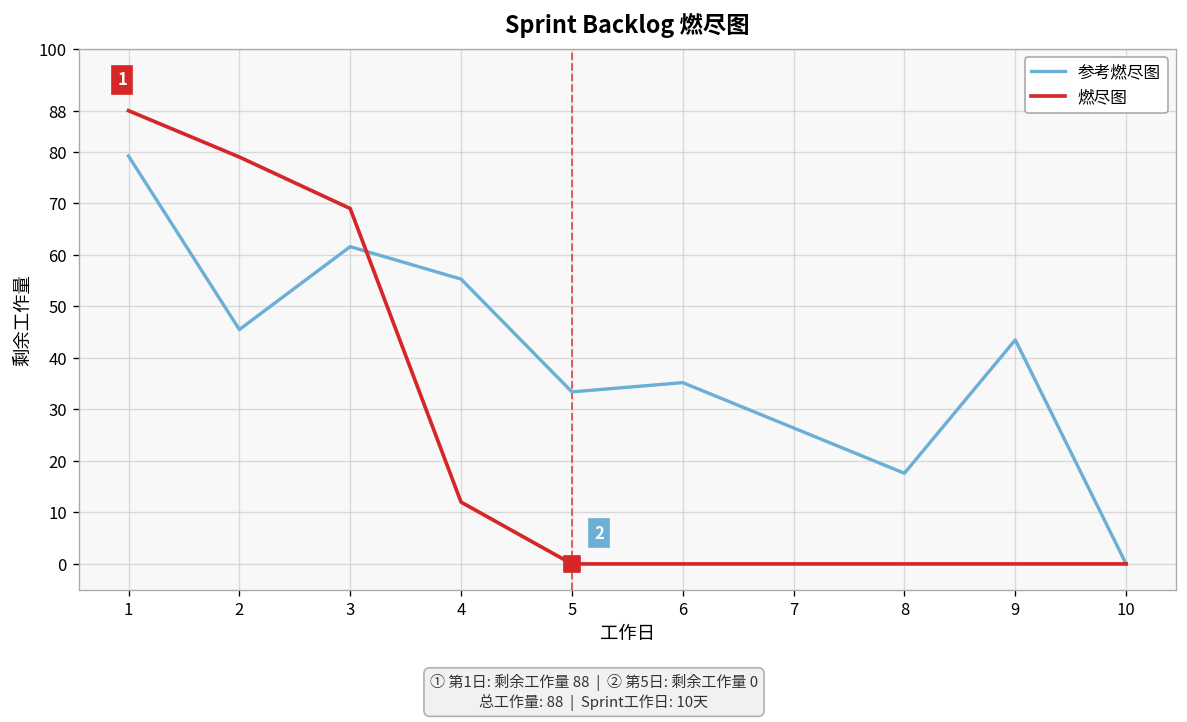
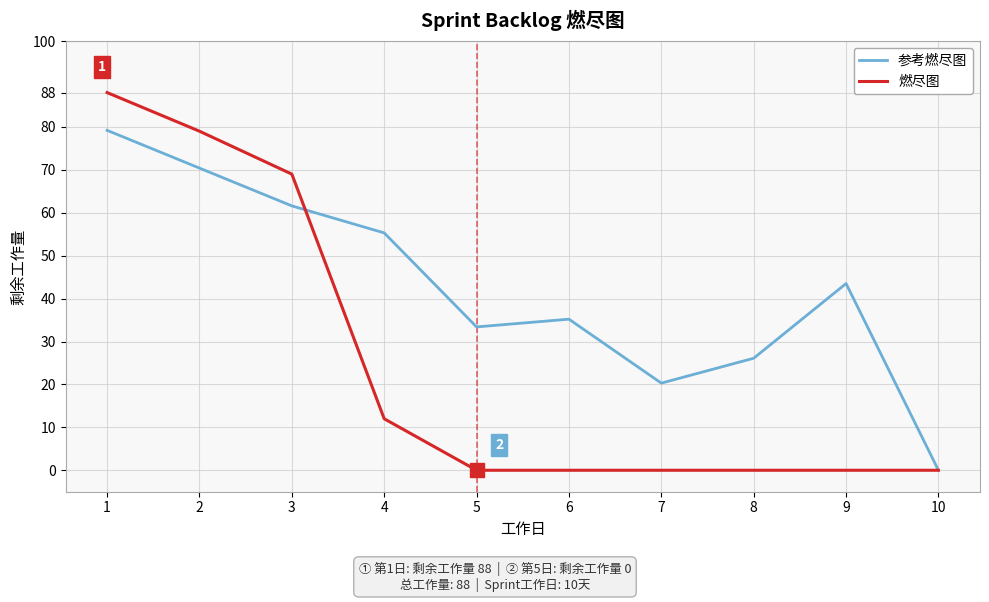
参考燃尽图, 2: 46 -> 70
参考燃尽图, 7: 26 -> 20
参考燃尽图, 8: 18 -> 26
